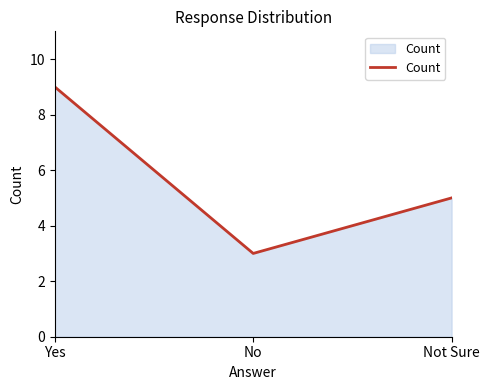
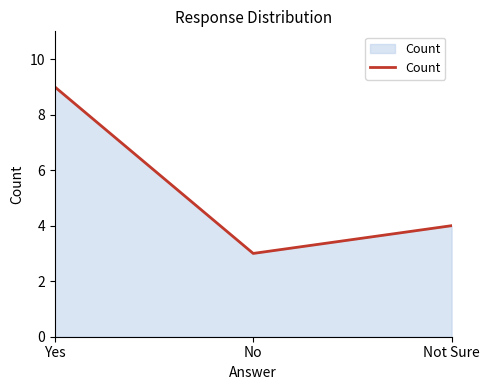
Not Sure: 5 -> 4
